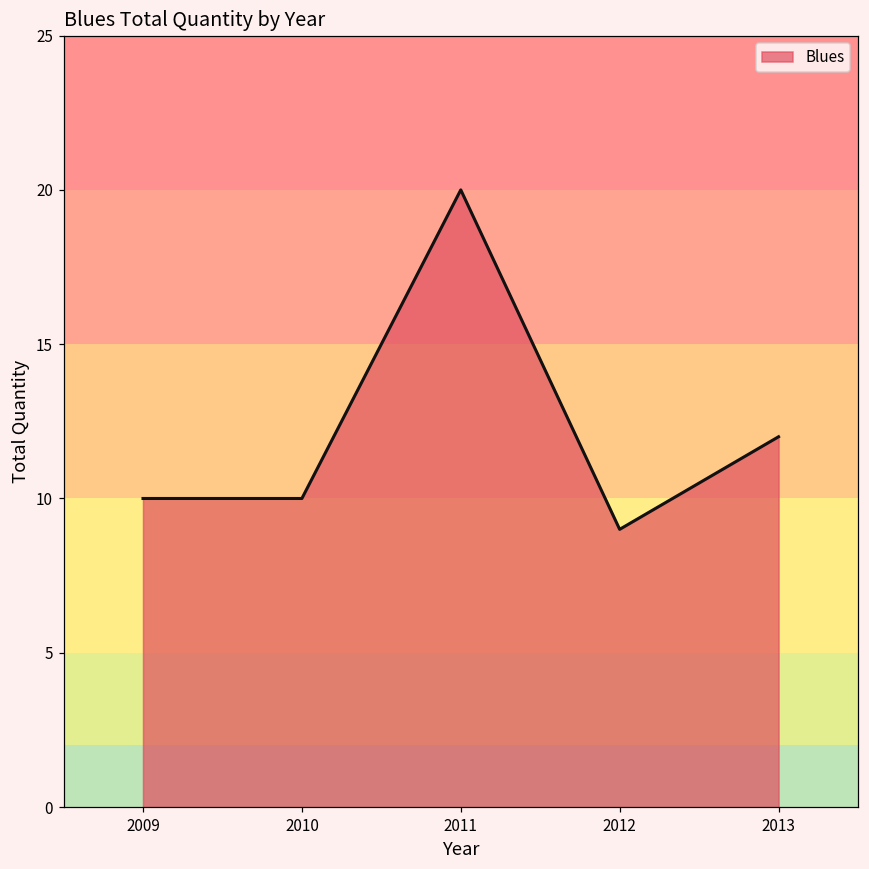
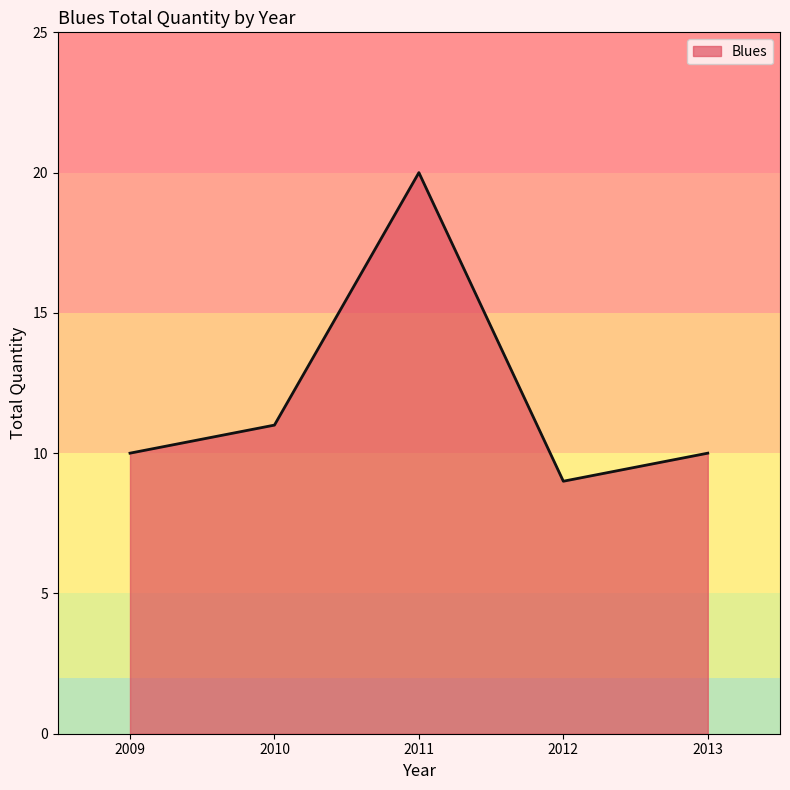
2010: 10 -> 11
2013: 12 -> 10
